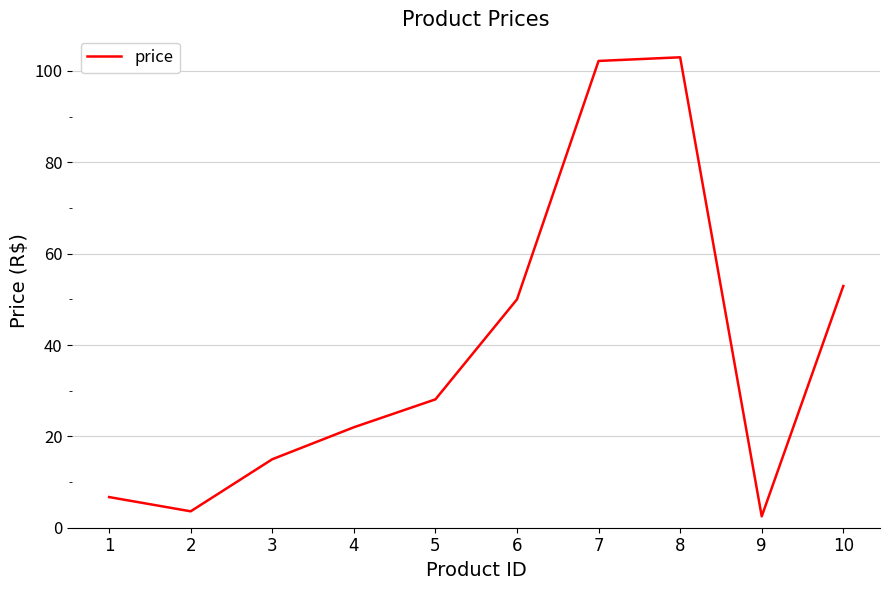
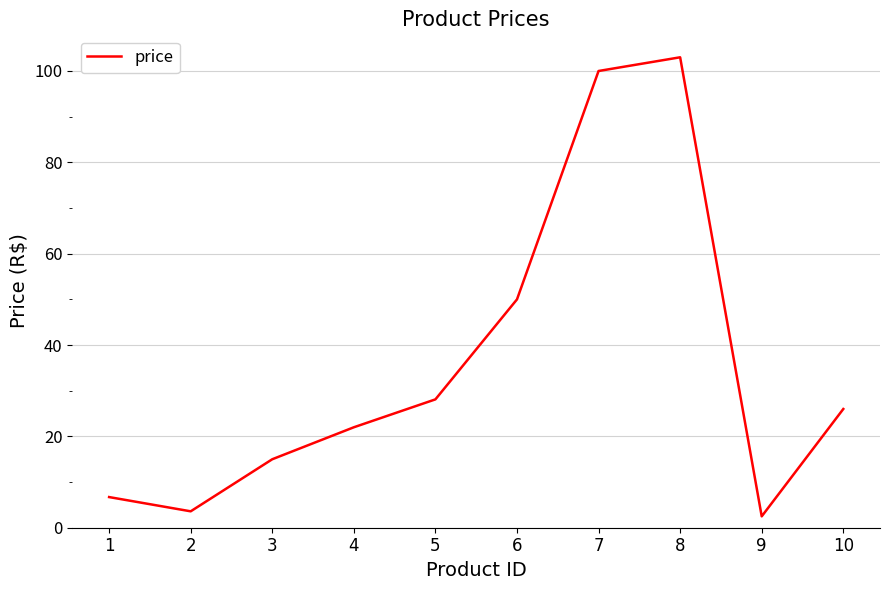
7: 102 -> 100
10: 53 -> 26
